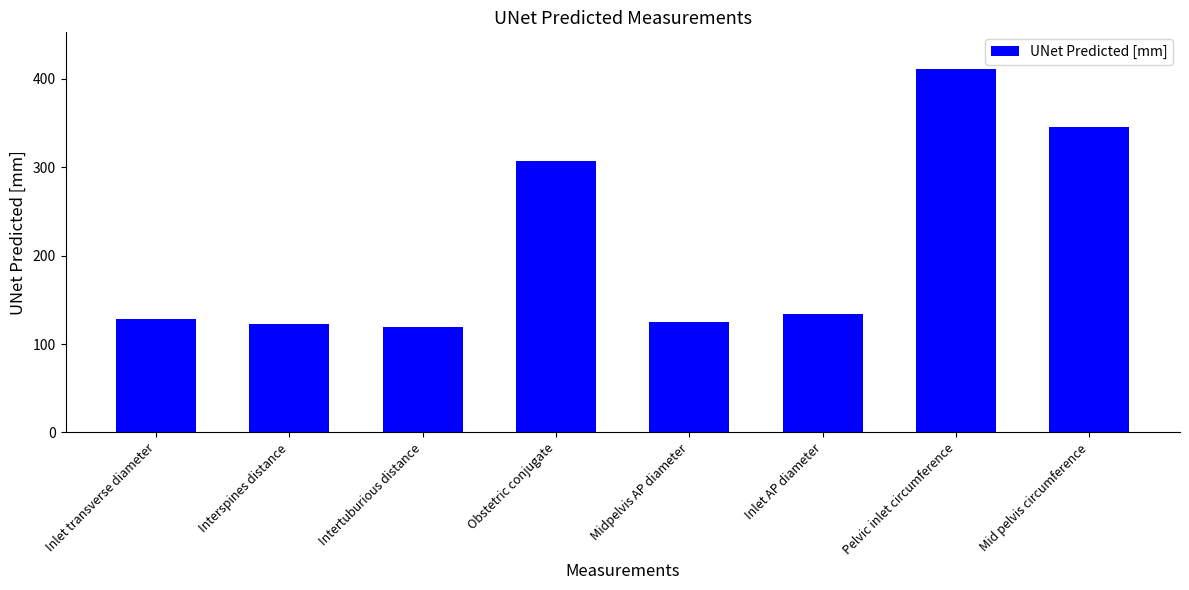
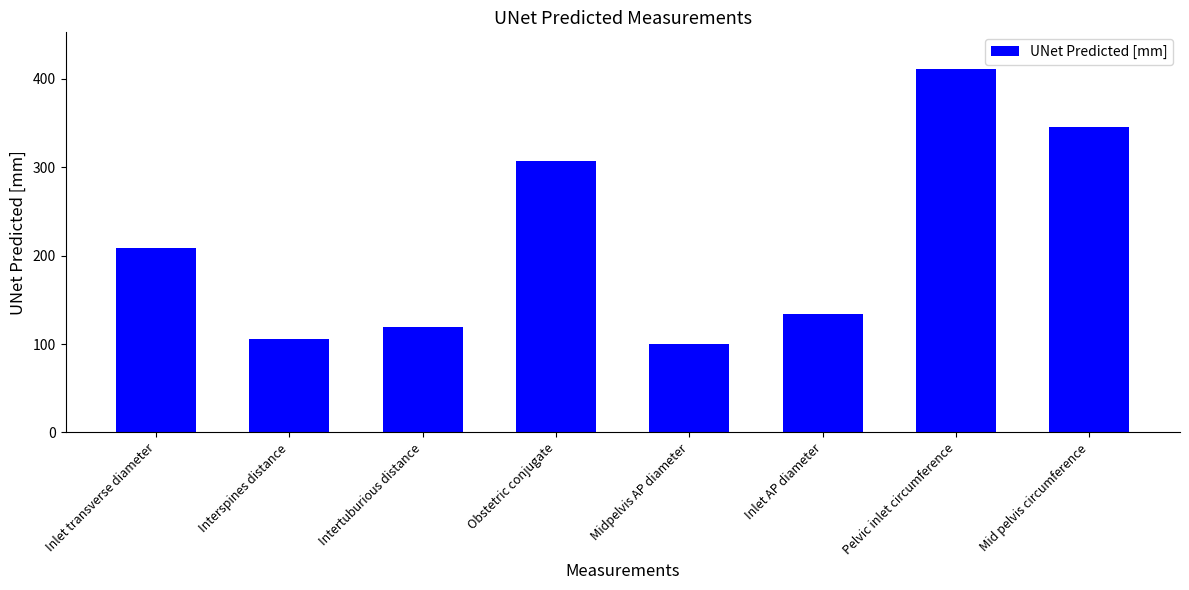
Inlet transverse diameter: 130 -> 210
Interspines distance: 120 -> 110
Midpelvis AP diameter: 130 -> 100
